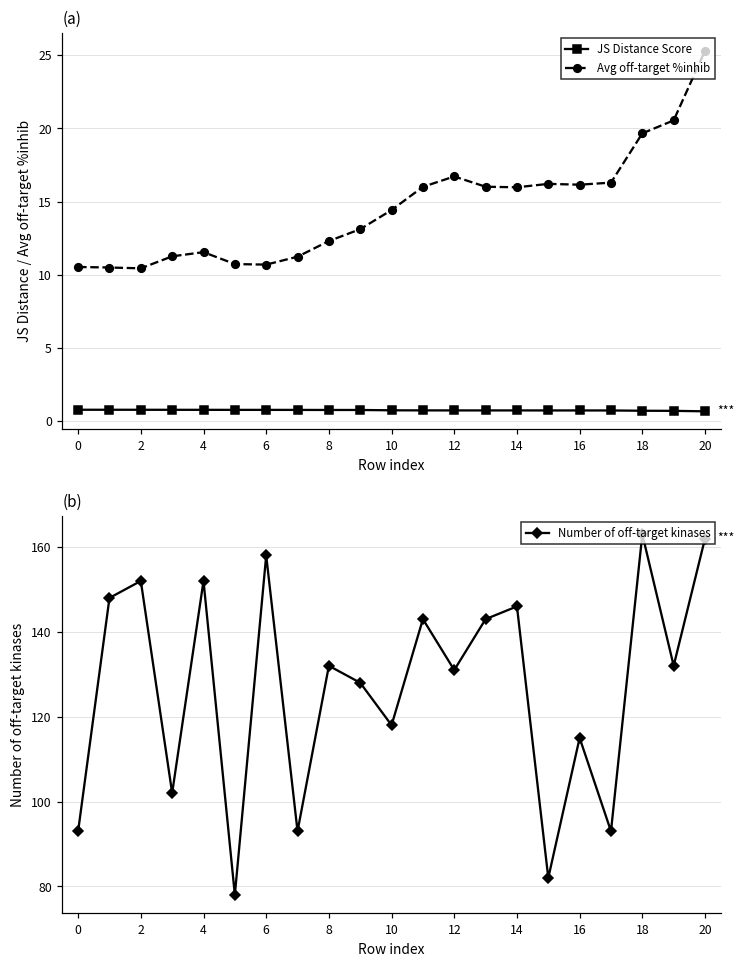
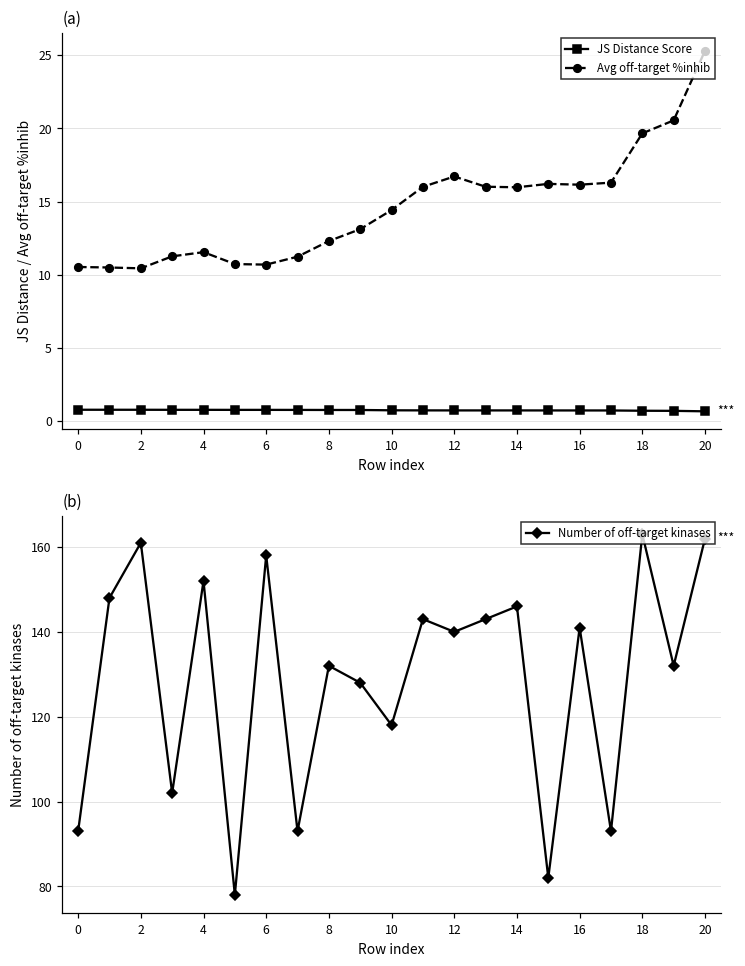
(b), 2: 152 -> 161
(b), 12: 131 -> 140
(b), 16: 115 -> 141
